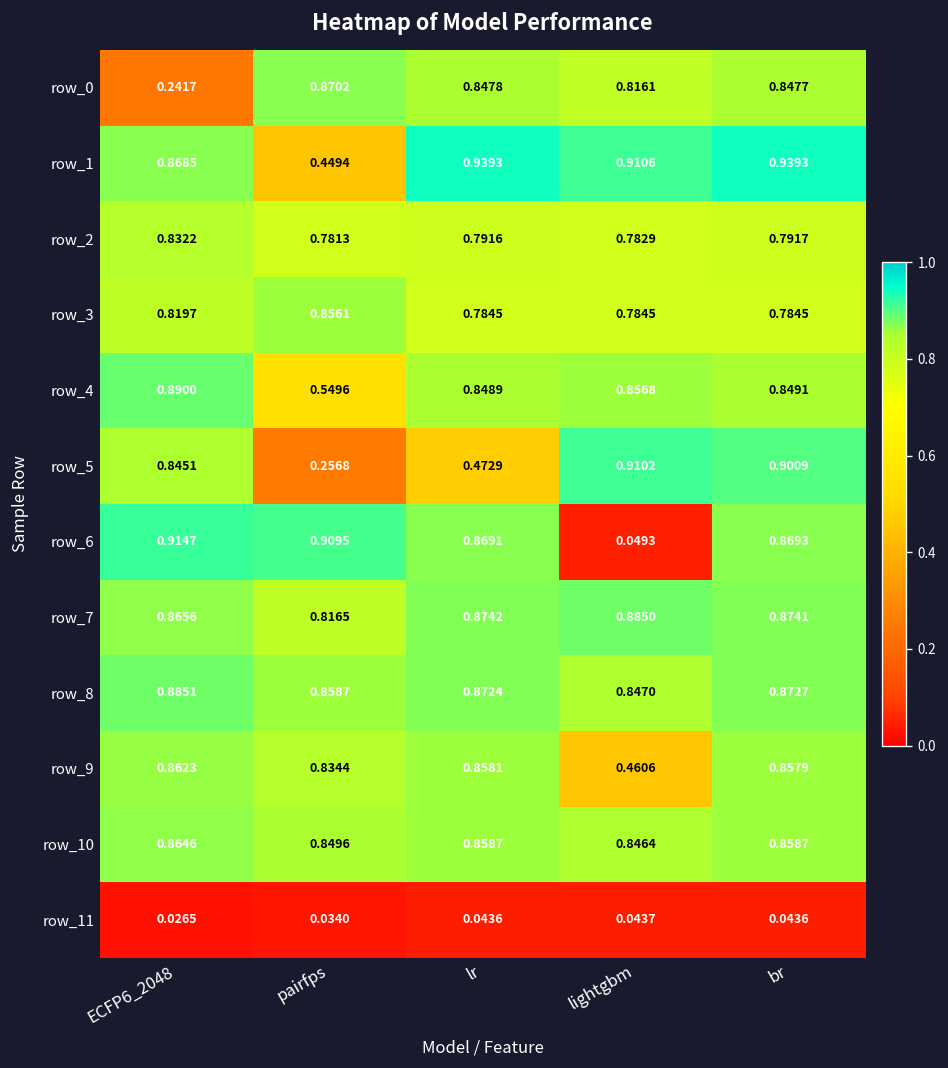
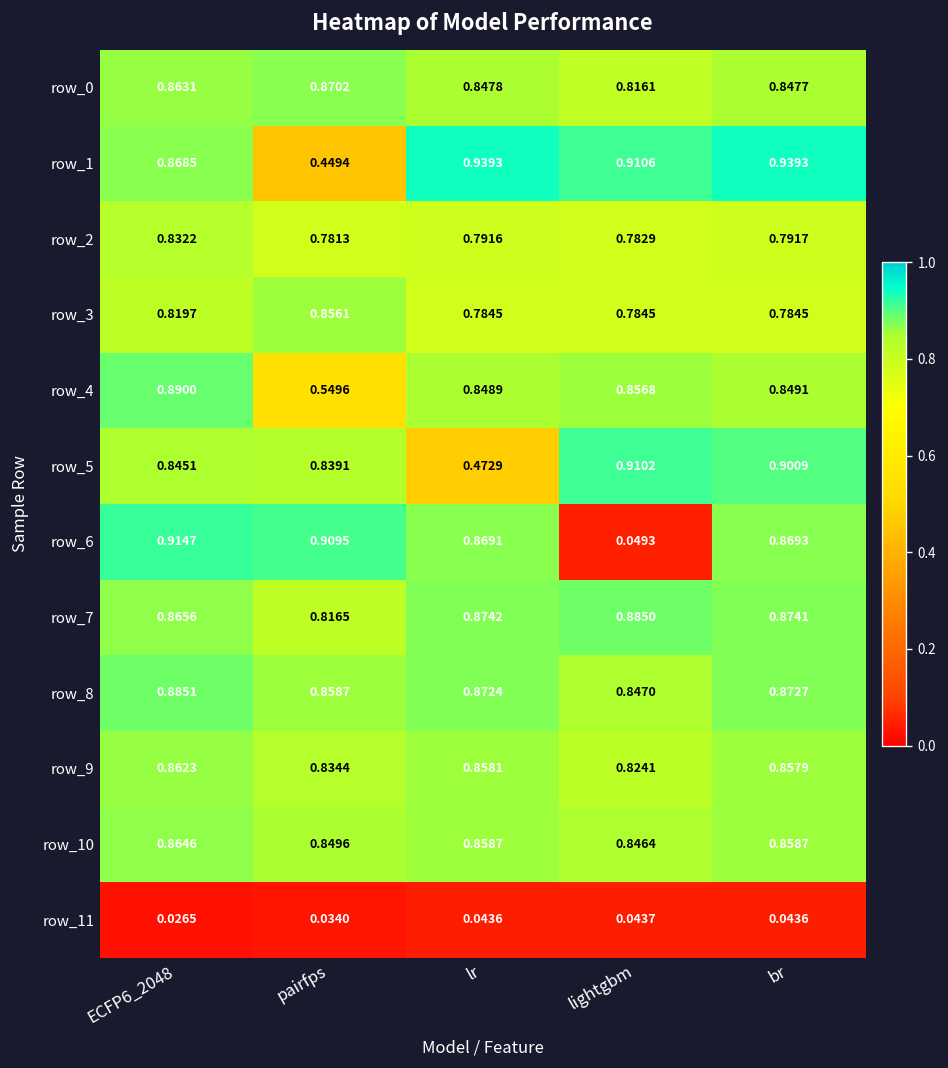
row_0, ECFP6_2048: 0.2417 -> 0.8631
row_5, pairfps: 0.2568 -> 0.8391
row_9, lightgbm: 0.4606 -> 0.8241
